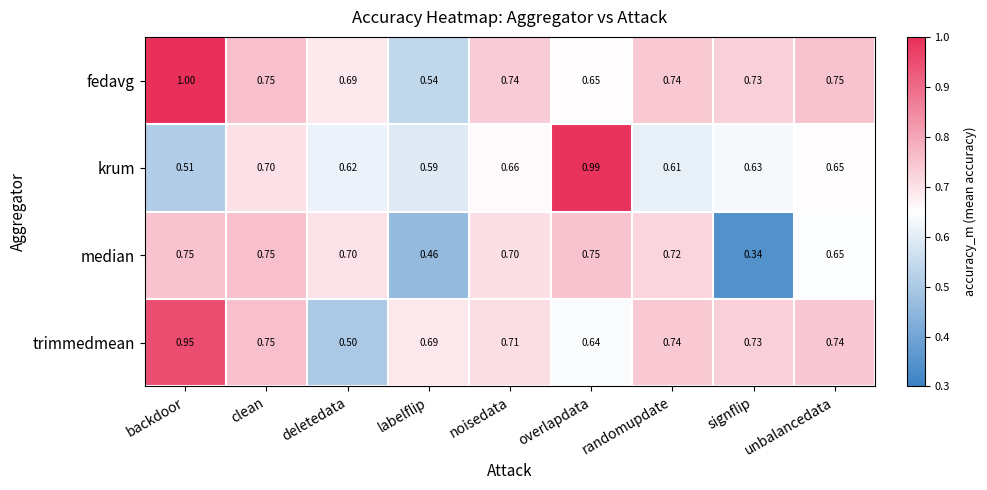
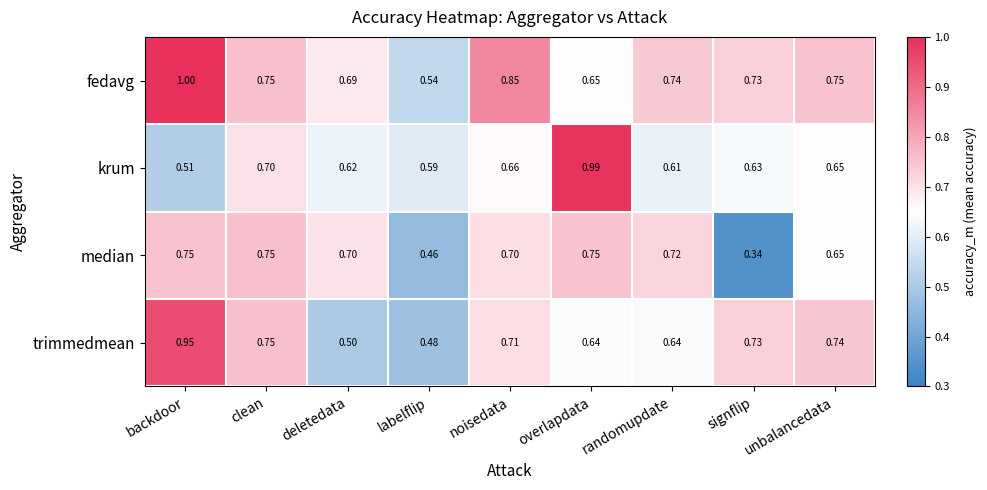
fedavg, noisedata: 0.74 -> 0.85
trimmedmean, labelflip: 0.69 -> 0.48
trimmedmean, randomupdate: 0.74 -> 0.64
